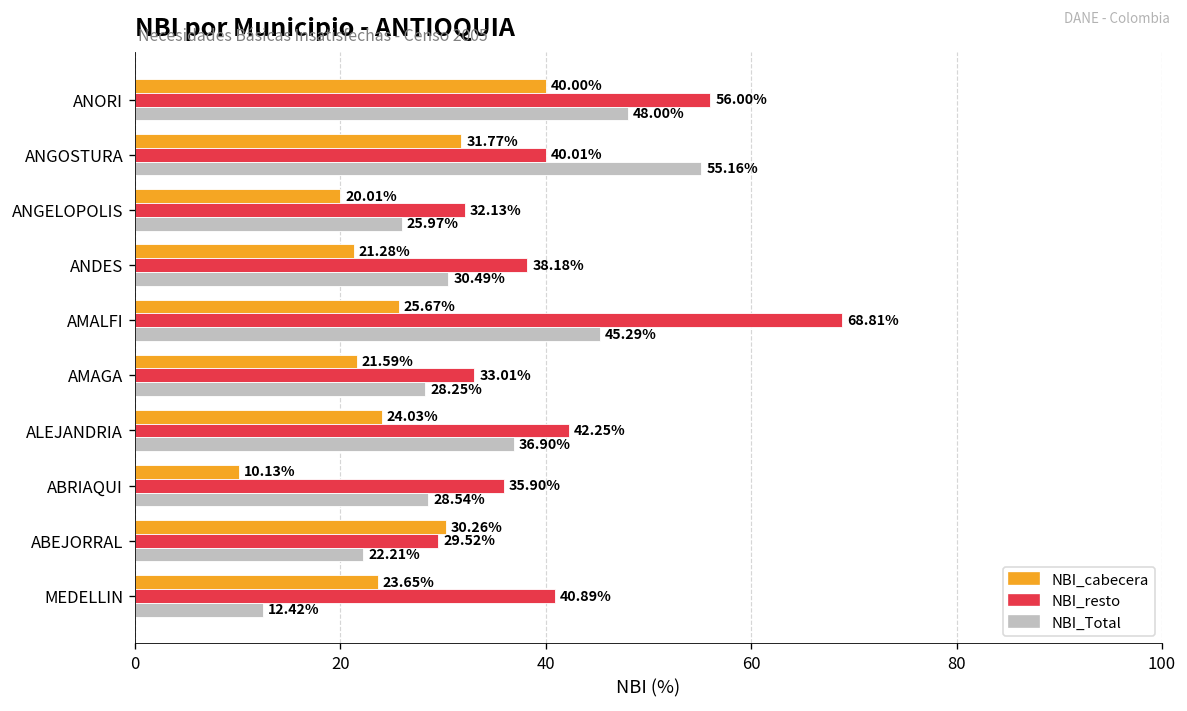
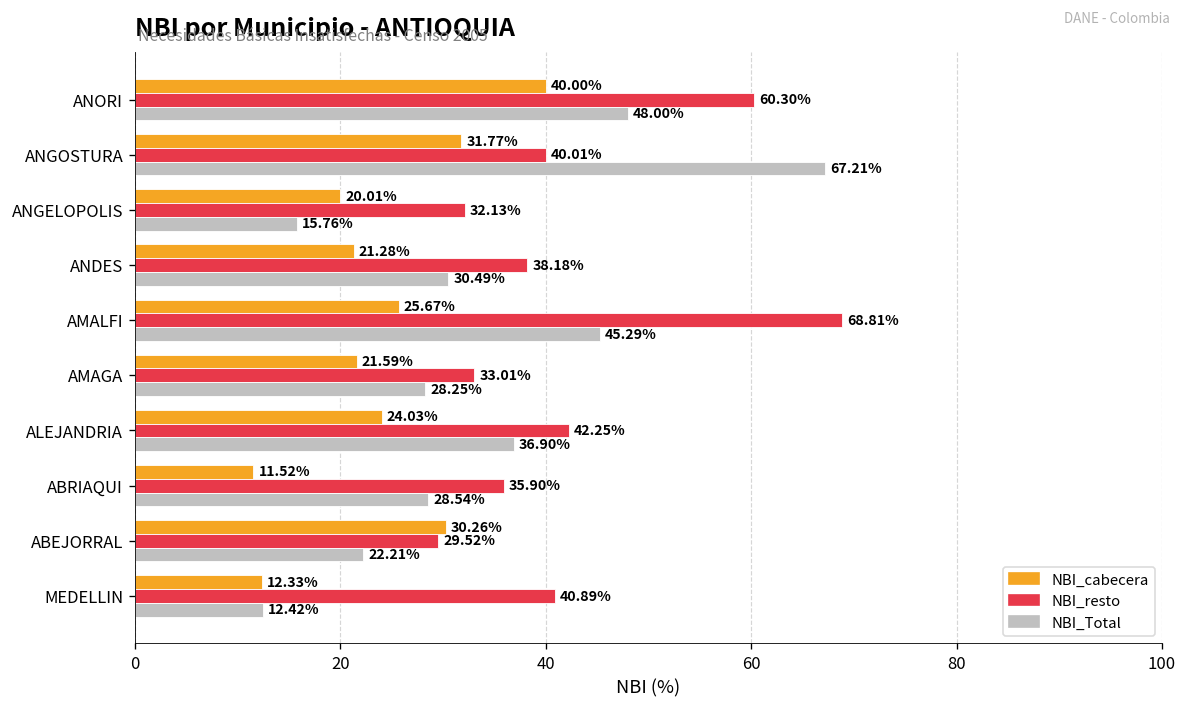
NBI_resto, ANORI: 56.00% -> 60.30%
NBI_Total, ANGOSTURA: 55.16% -> 67.21%
NBI_Total, ANGELOPOLIS: 25.97% -> 15.76%
NBI_cabecera, ABRIAQUI: 10.13% -> 11.52%
NBI_cabecera, MEDELLIN: 23.65% -> 12.33%
